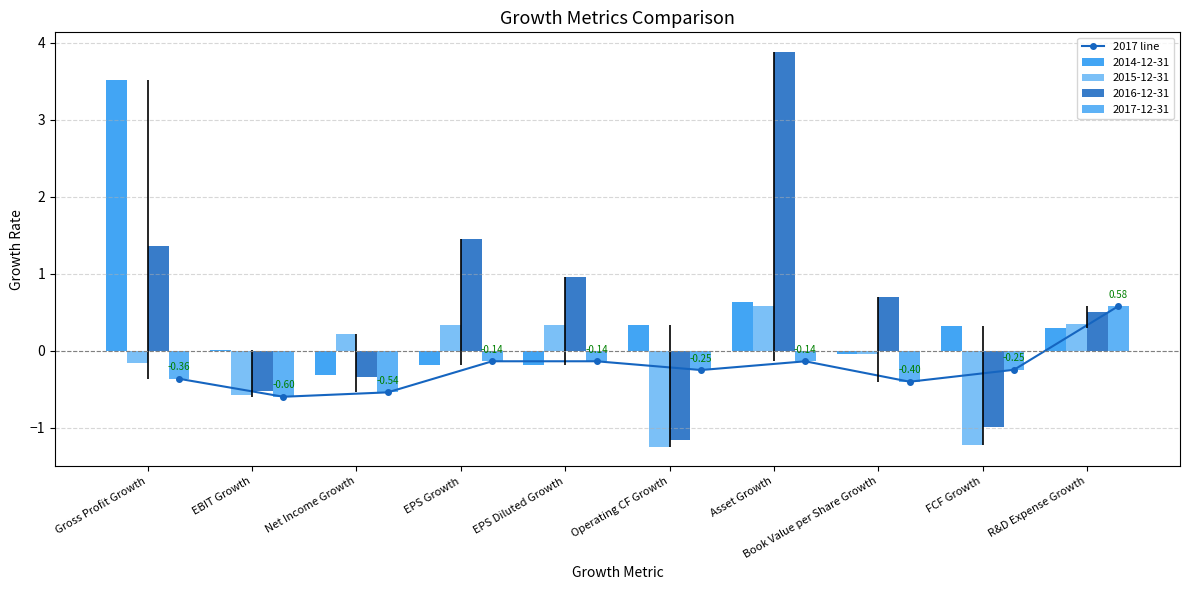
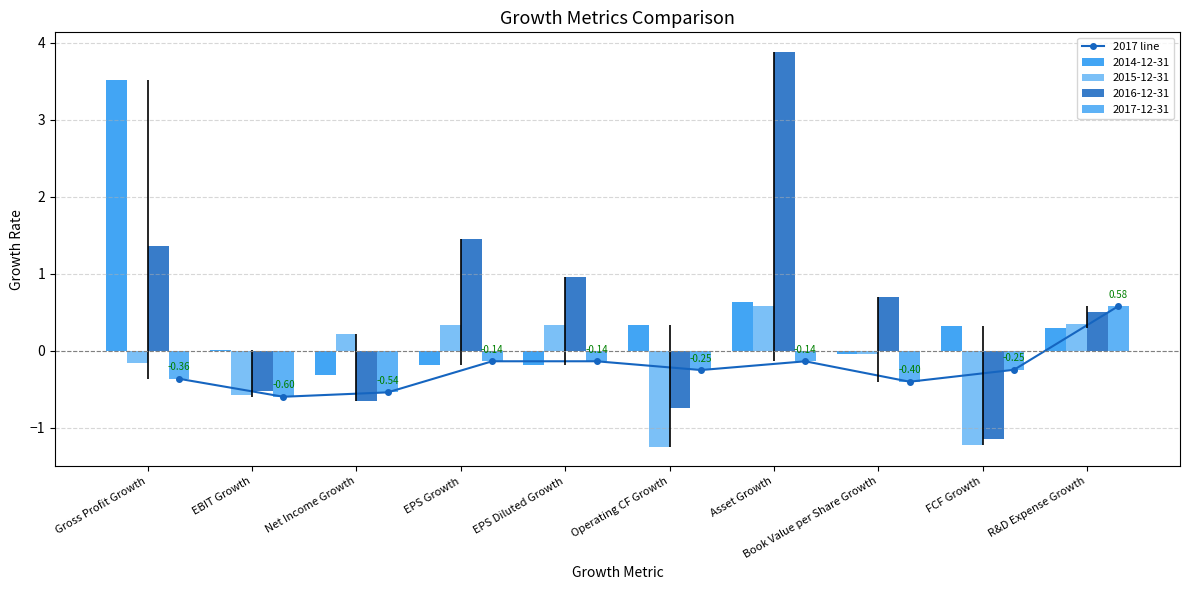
2016-12-31, Net Income Growth: -0.3 -> -0.7
2016-12-31, Operating CF Growth: -1.2 -> -0.7
2016-12-31, FCF Growth: -1.0 -> -1.1
